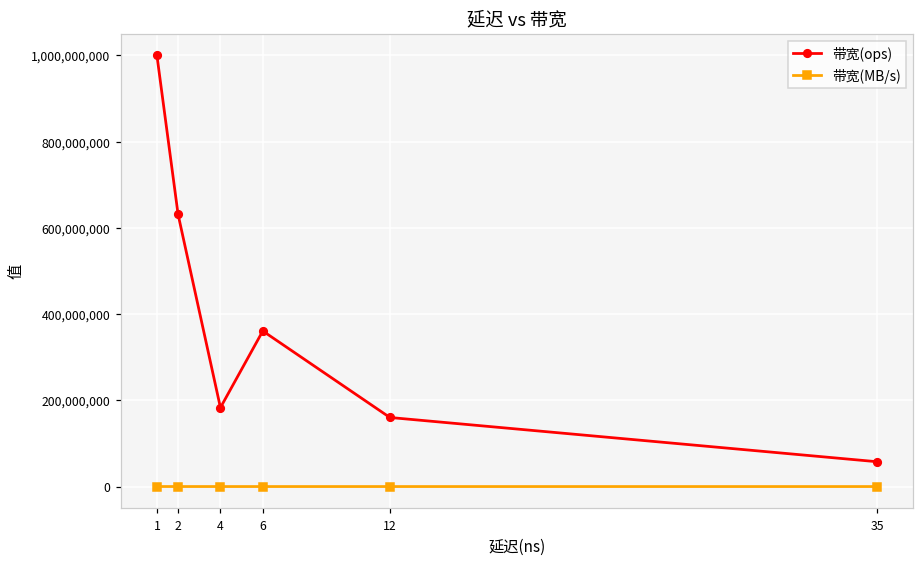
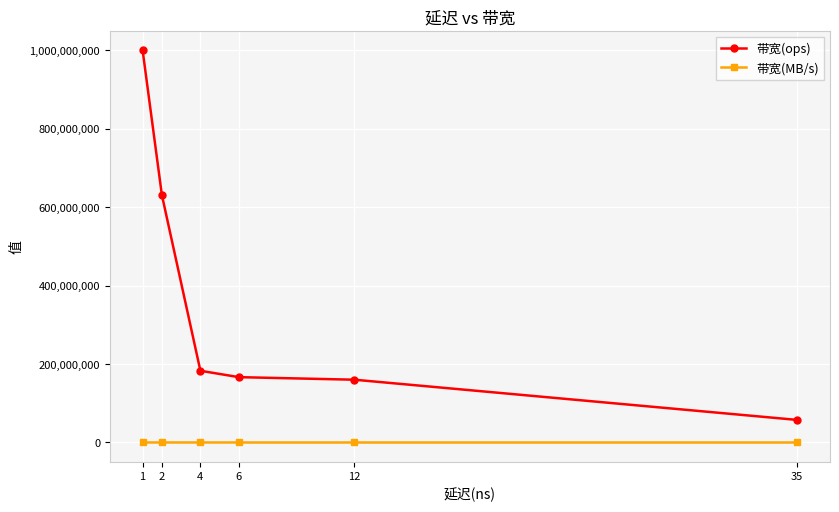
带宽(ops), 6: 360,000,000 -> 170,000,000
